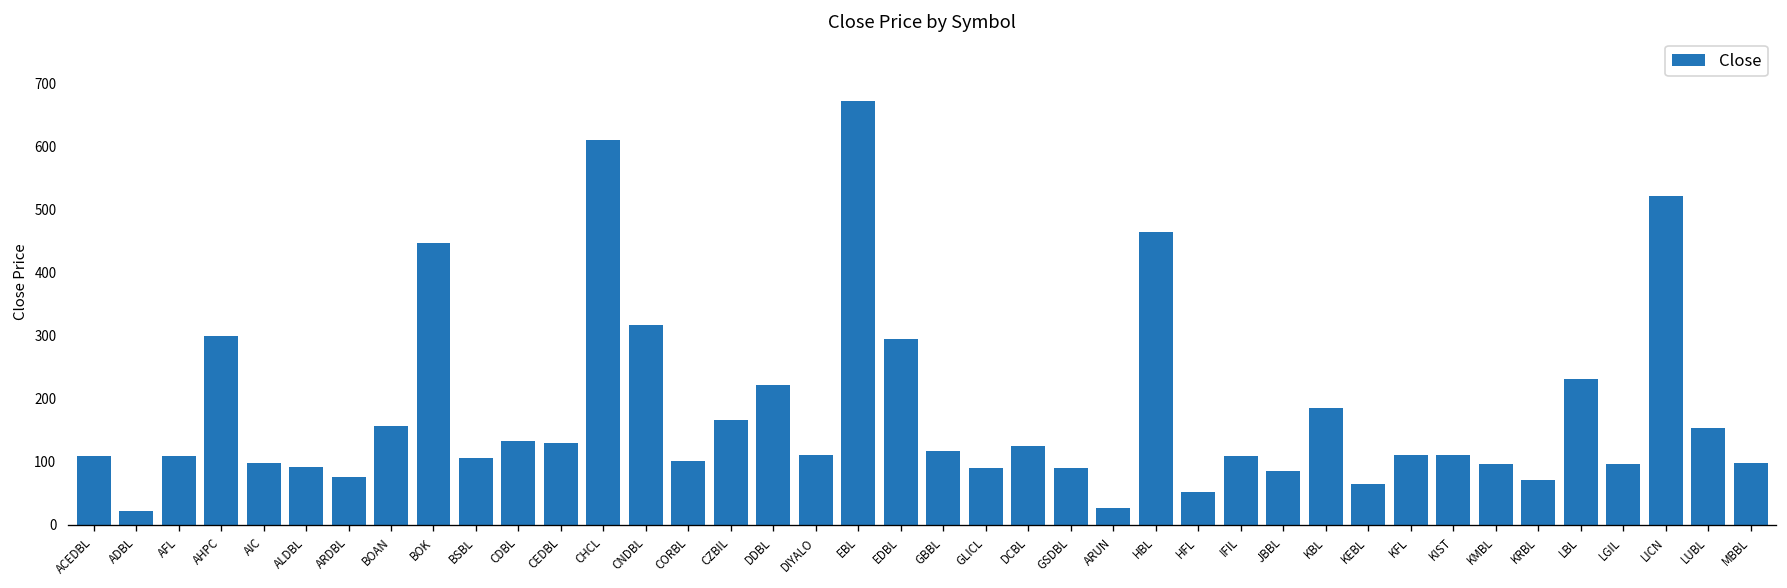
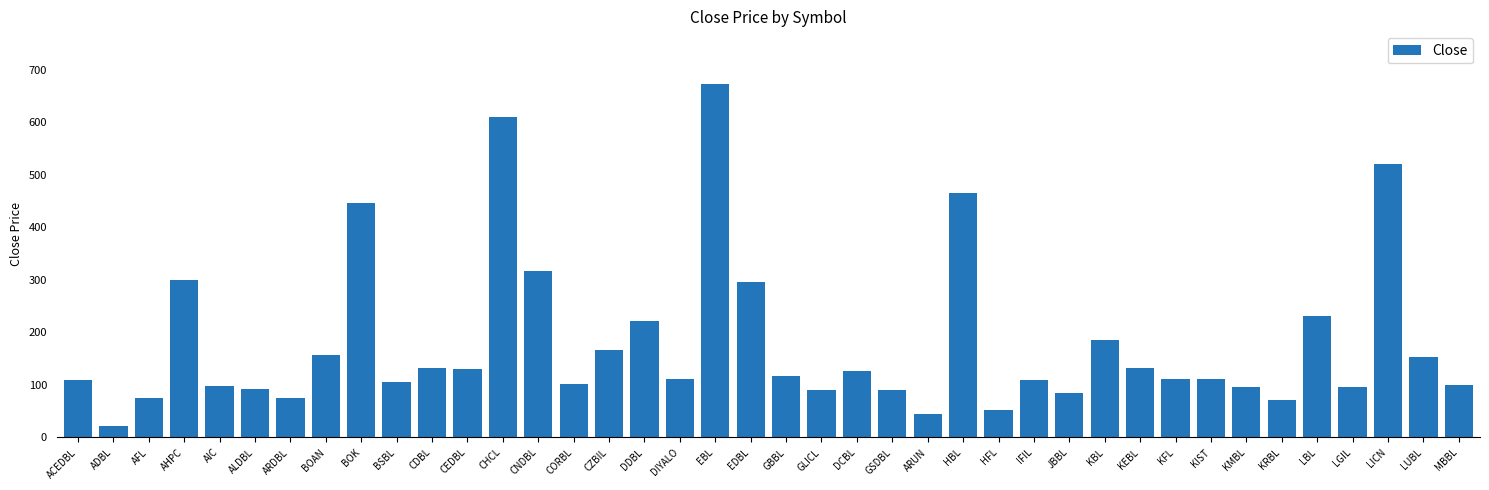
AFL: 110 -> 80
ARUN: 30 -> 40
KEBL: 70 -> 130
